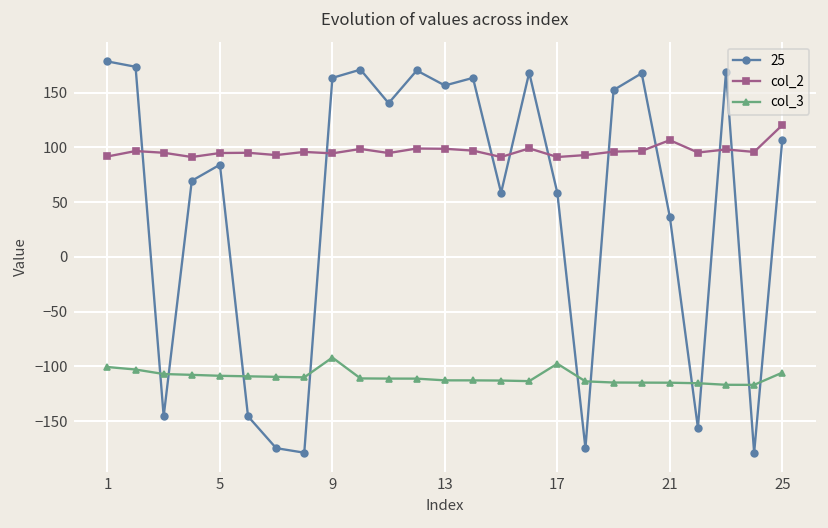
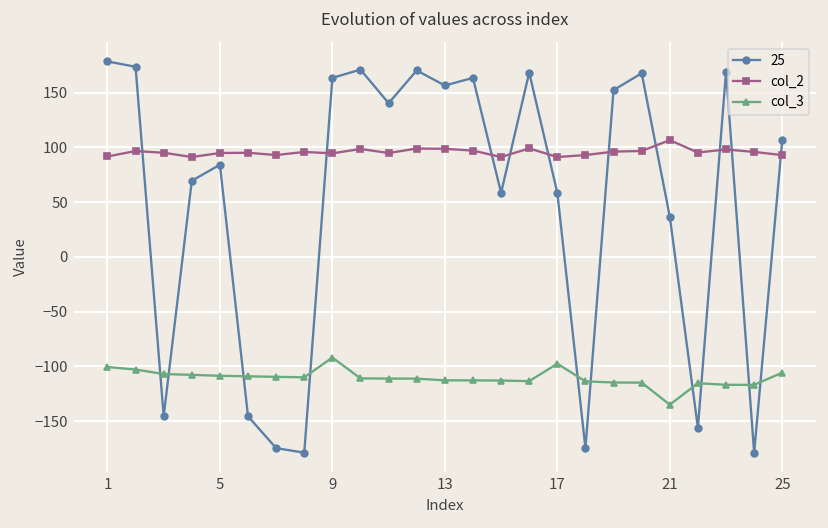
col_3, 21: -110 -> -140
col_2, 25: 120 -> 90
